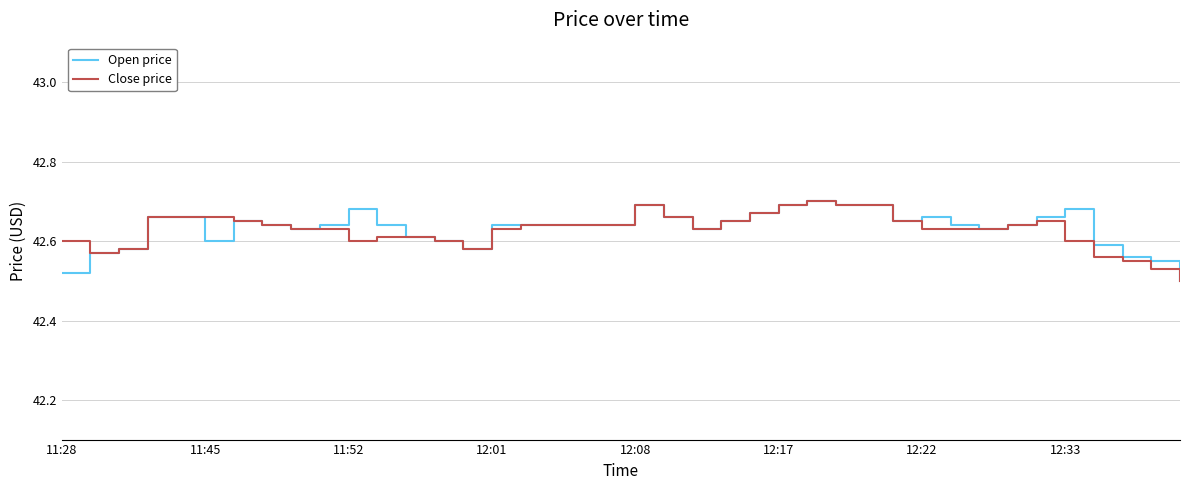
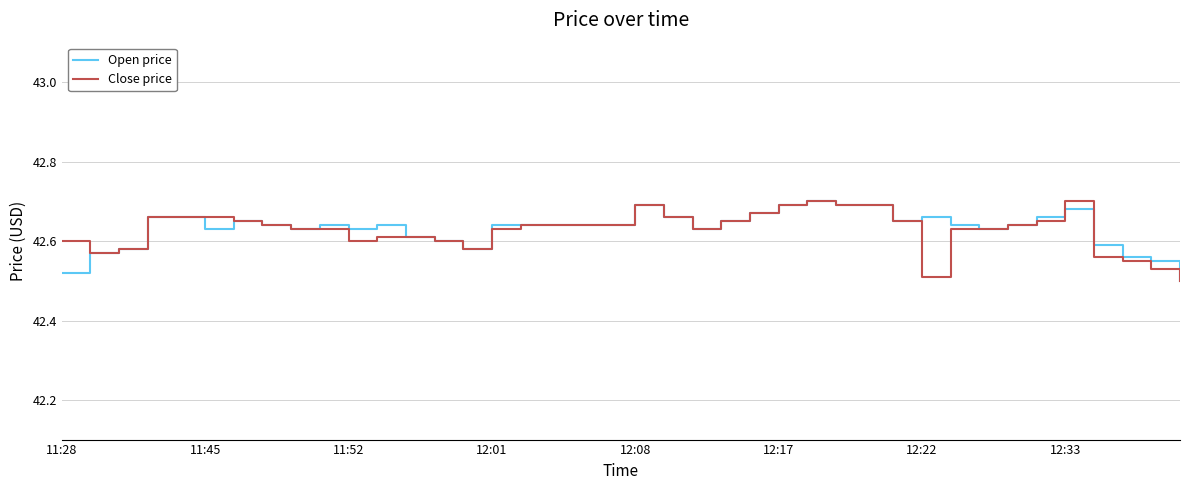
Open price, 11:45: 42.60 -> 42.63
Open price, 11:52: 42.68 -> 42.63
Close price, 12:22: 42.63 -> 42.51
Close price, 12:33: 42.6 -> 42.7
